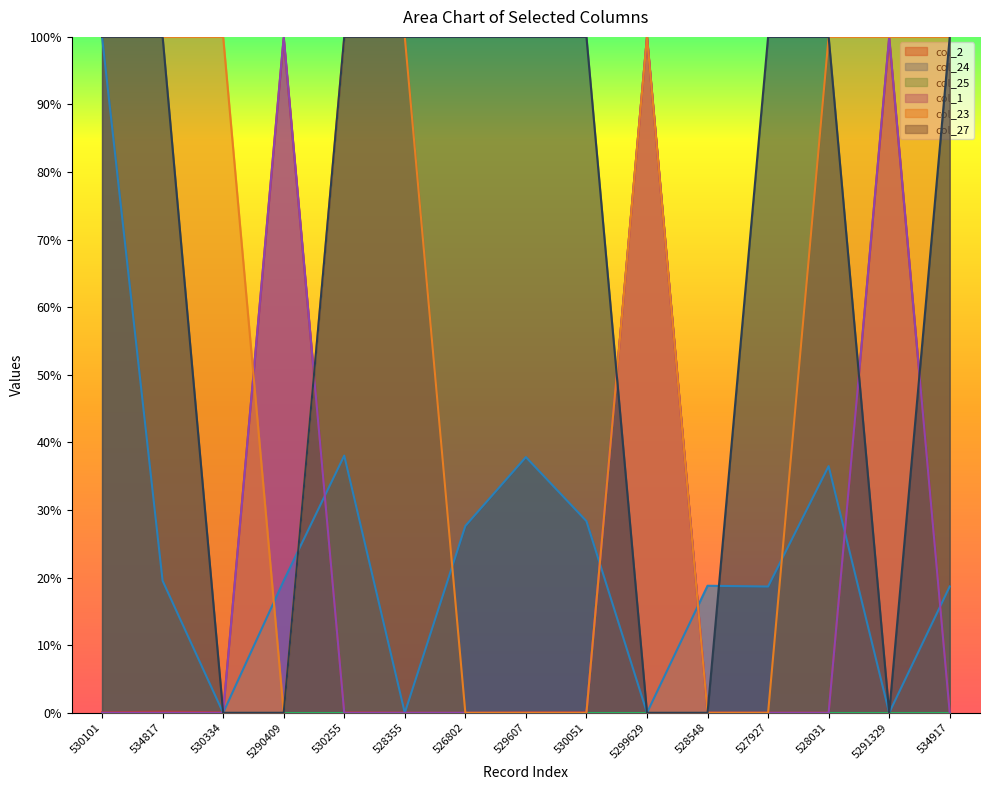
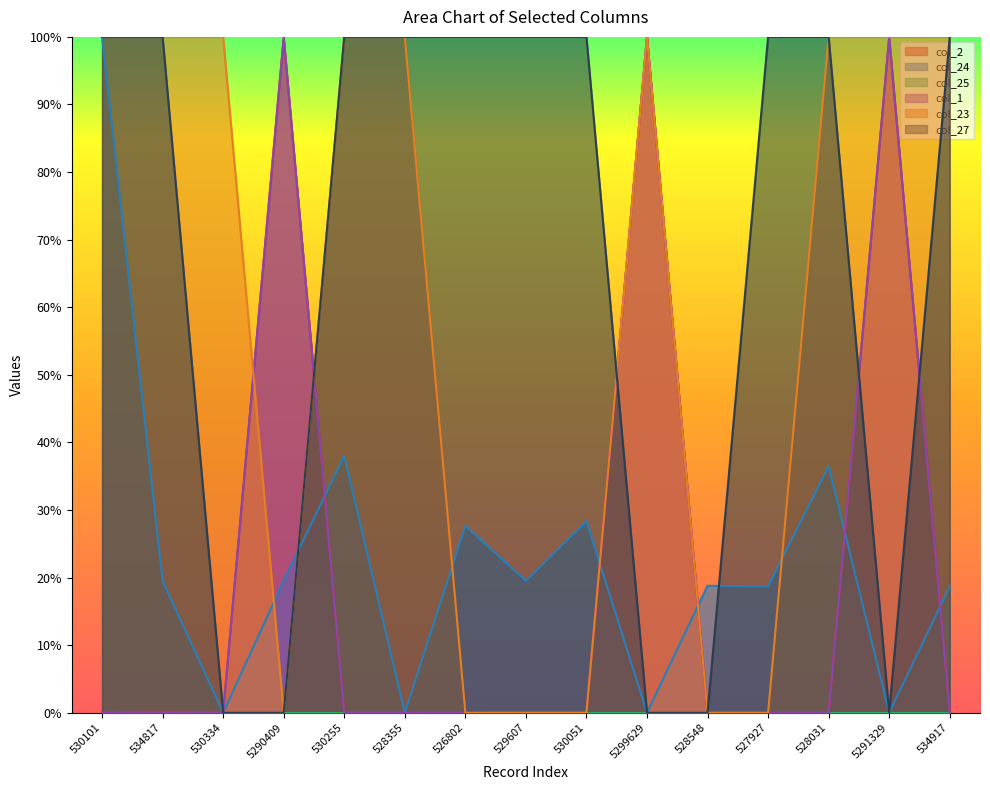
col_24, 529607: 38% -> 20%
